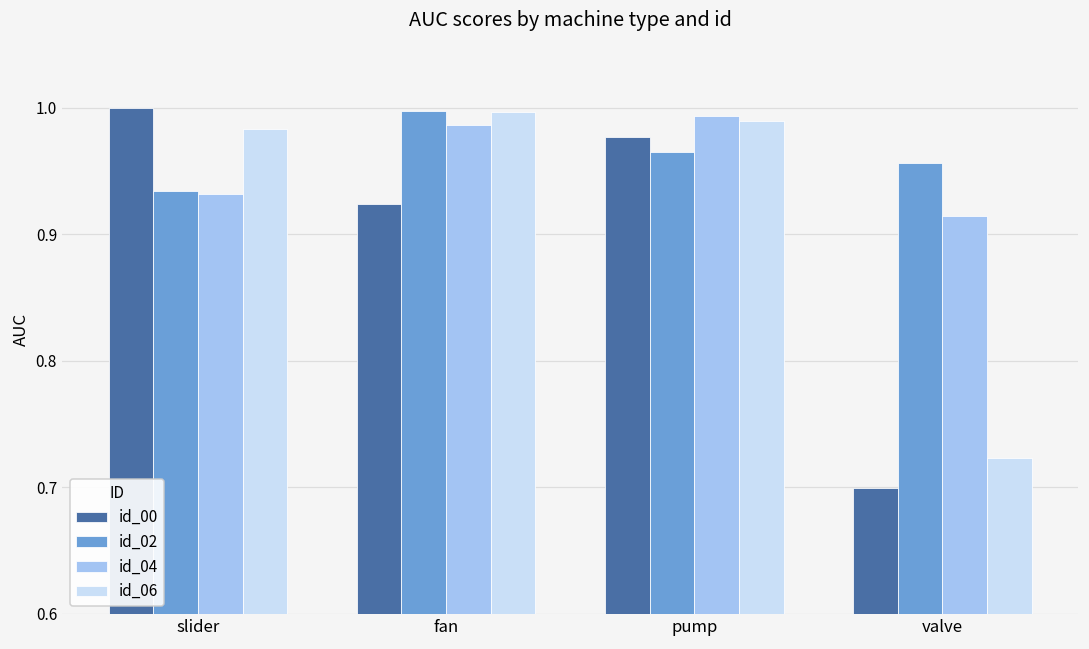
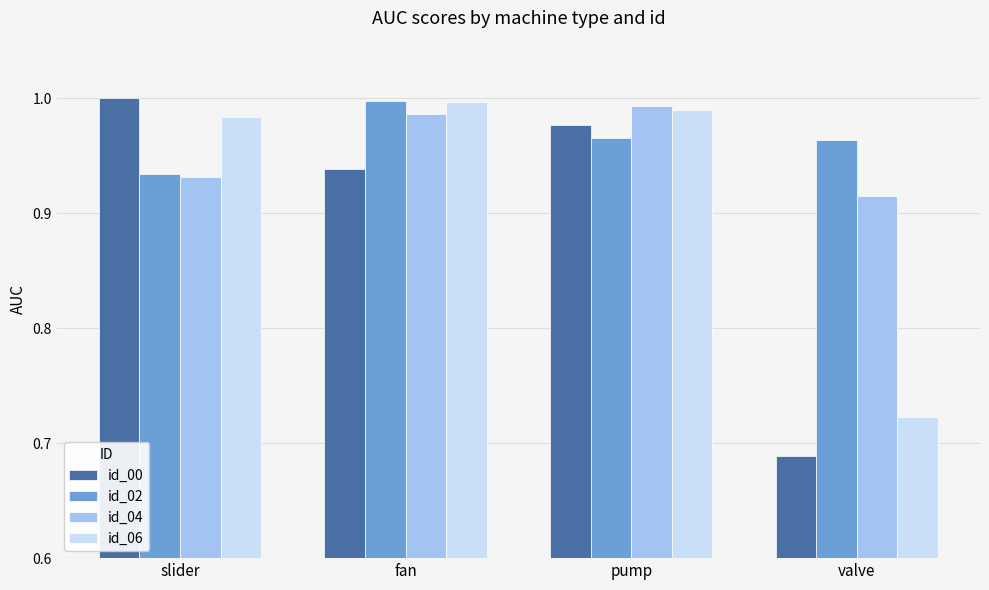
id_00, fan: 0.924 -> 0.938
id_00, valve: 0.700 -> 0.689
id_02, valve: 0.956 -> 0.963
